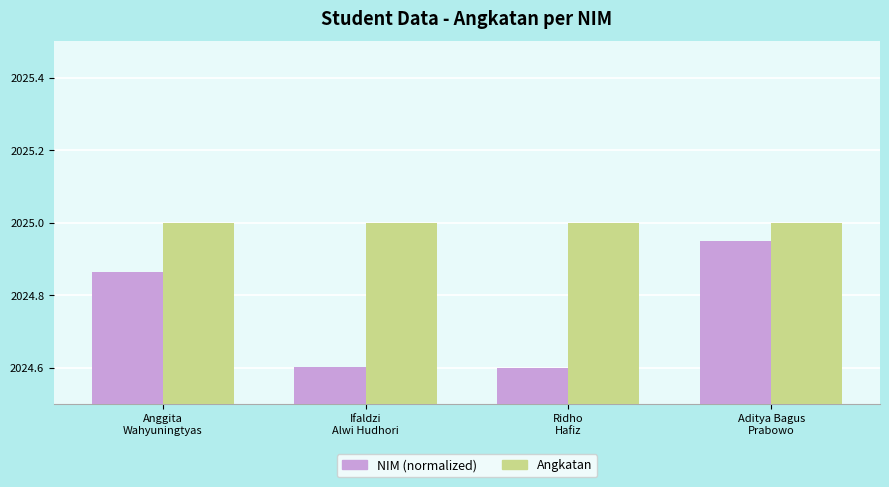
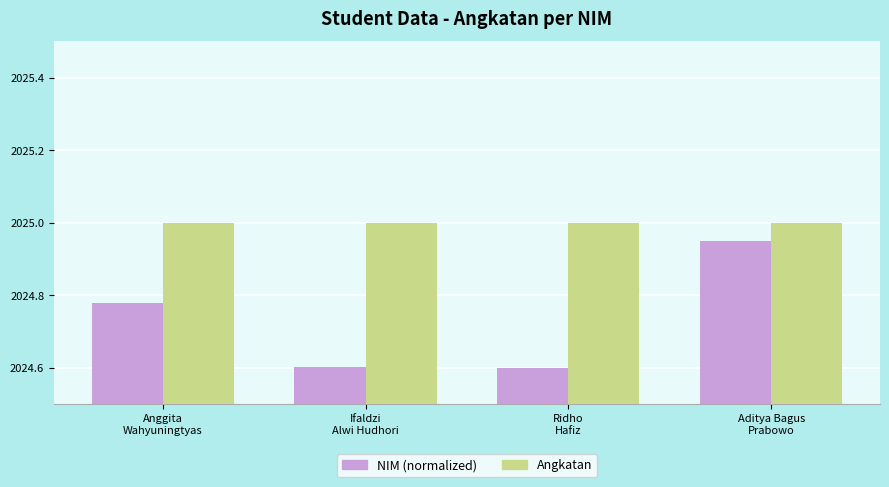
NIM (normalized), Anggita Wahyuningtyas: 2024.86 -> 2024.78
